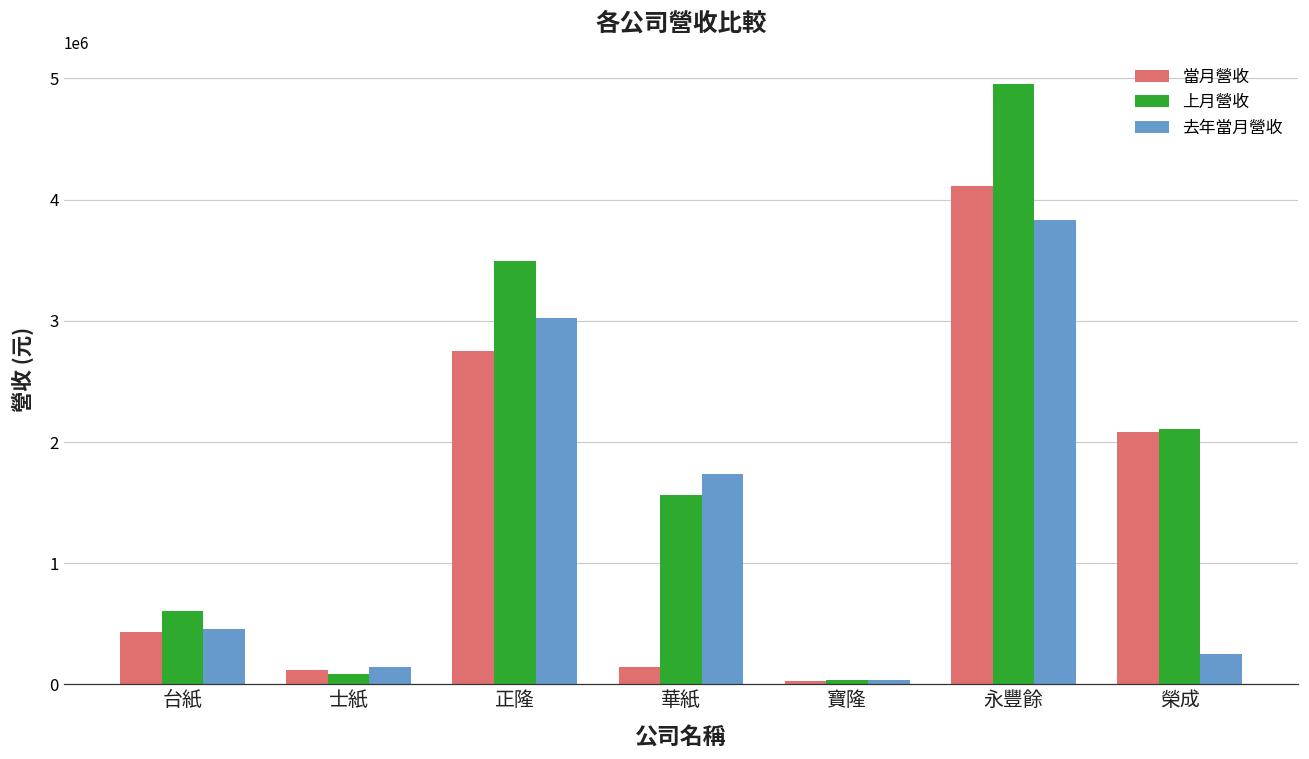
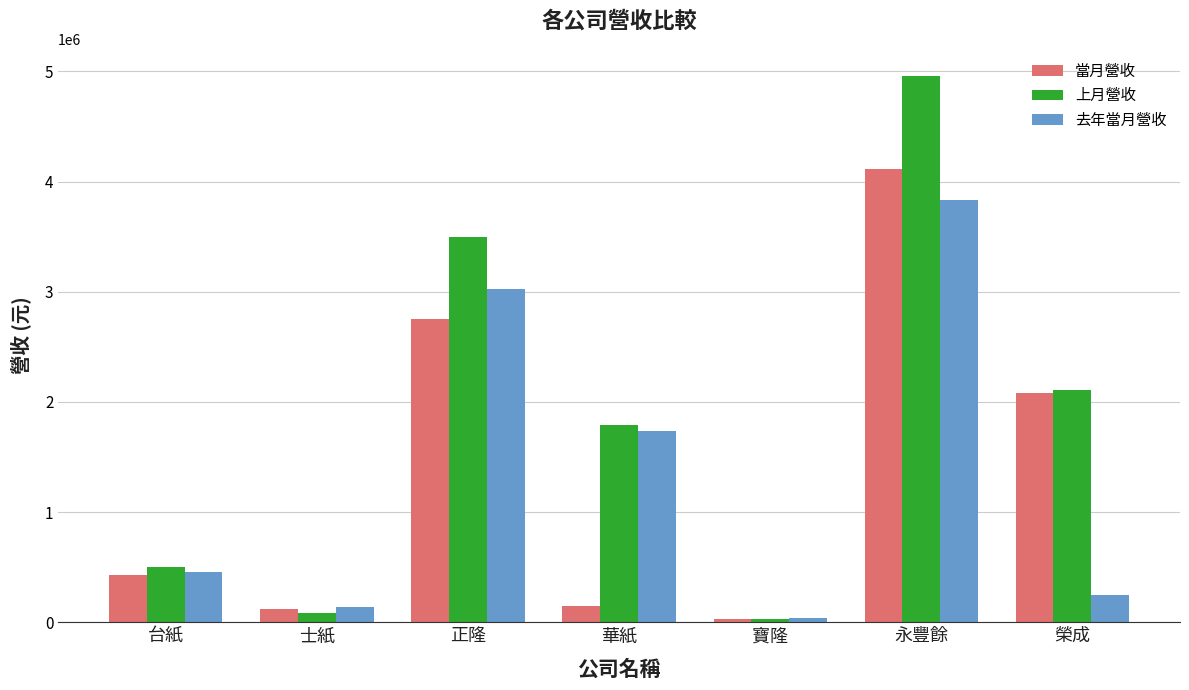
上月營收, 台紙: 610000 -> 500000
上月營收, 華紙: 1560000 -> 1790000
